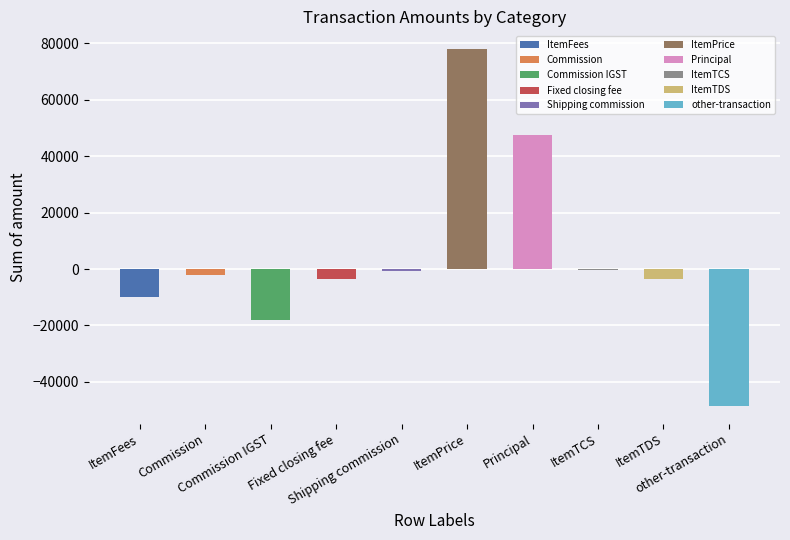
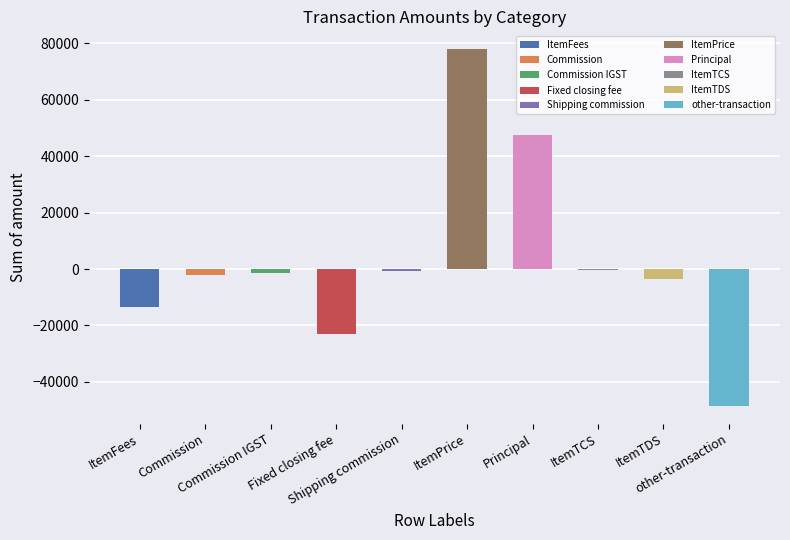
ItemFees: -10000 -> -14000
Commission IGST: -18000 -> -1000
Fixed closing fee: -4000 -> -23000
